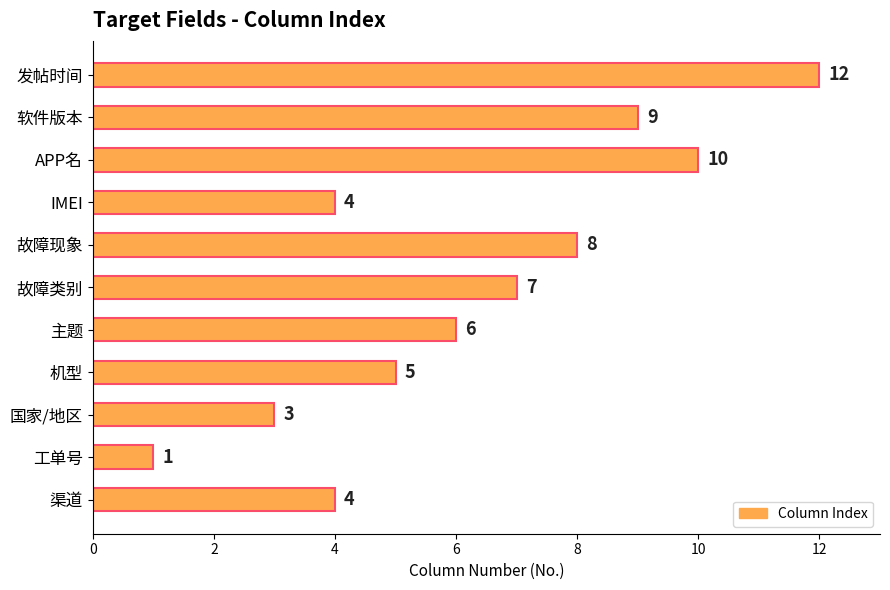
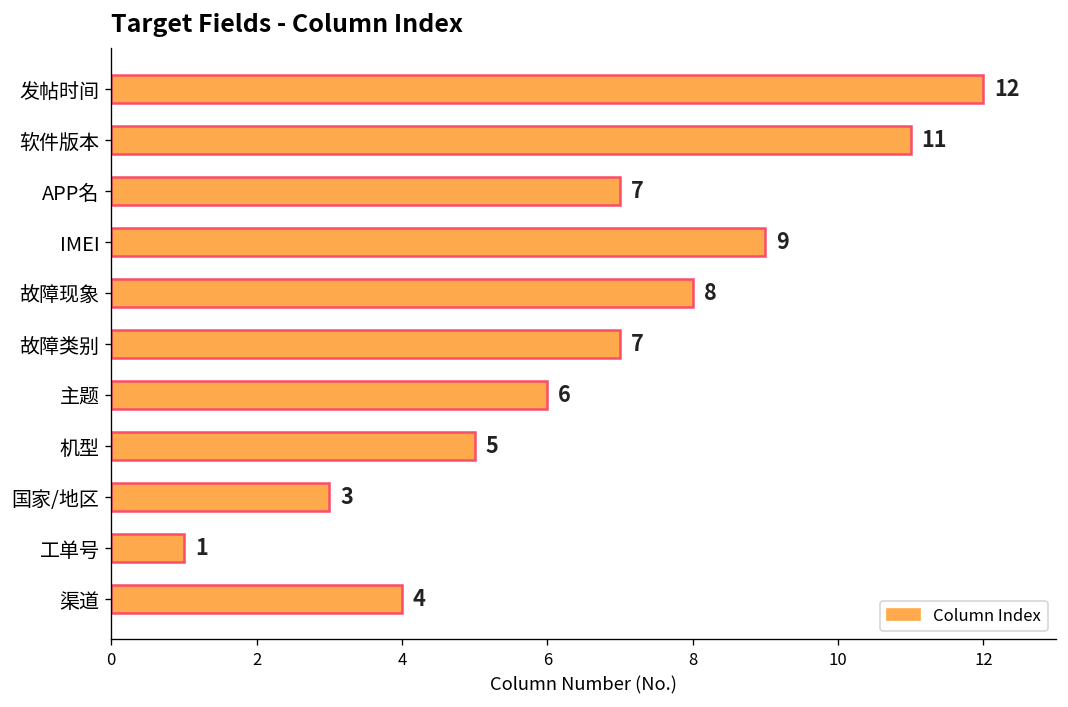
软件版本: 9 -> 11
APP名: 10 -> 7
IMEI: 4 -> 9
